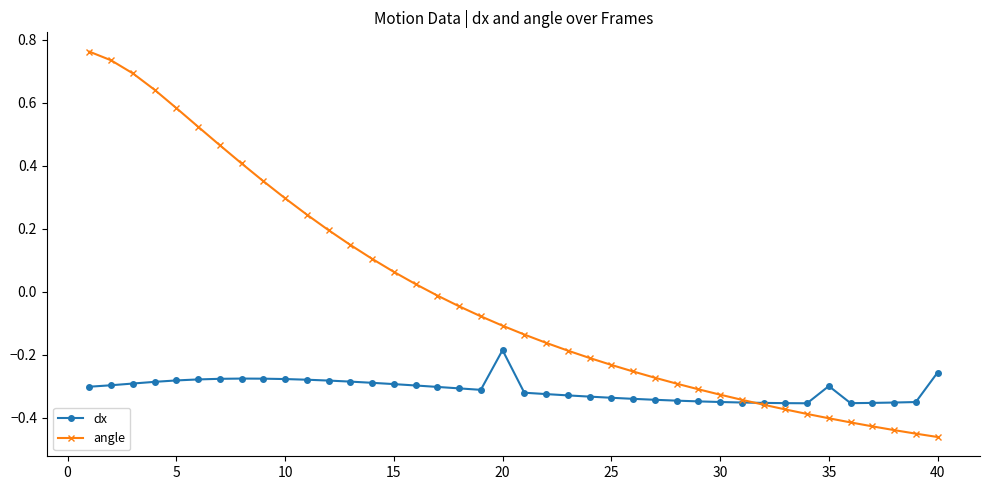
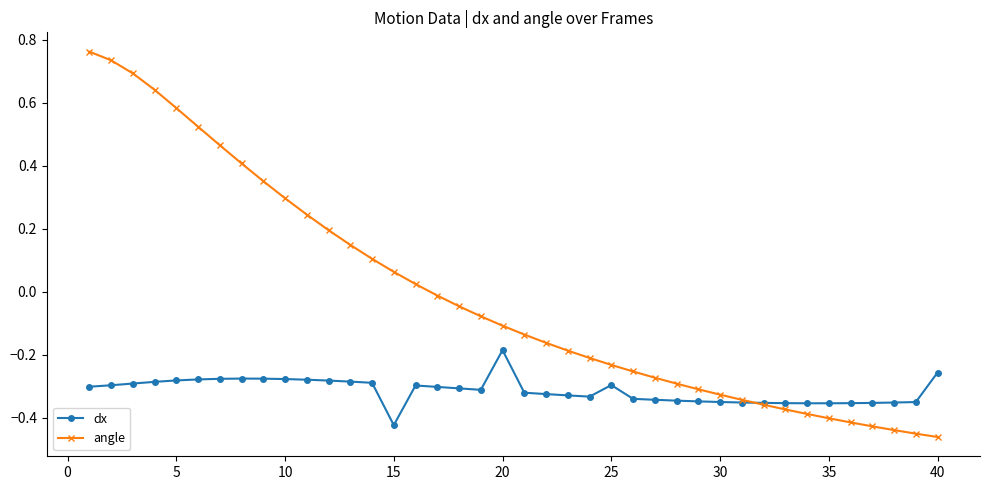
dx, 15: -0.29 -> -0.42
dx, 25: -0.34 -> -0.30
dx, 35: -0.30 -> -0.35
